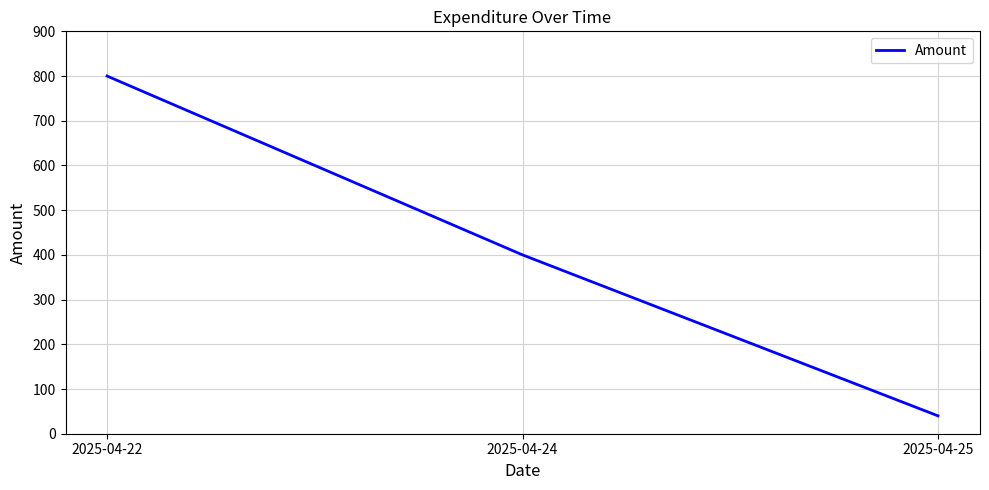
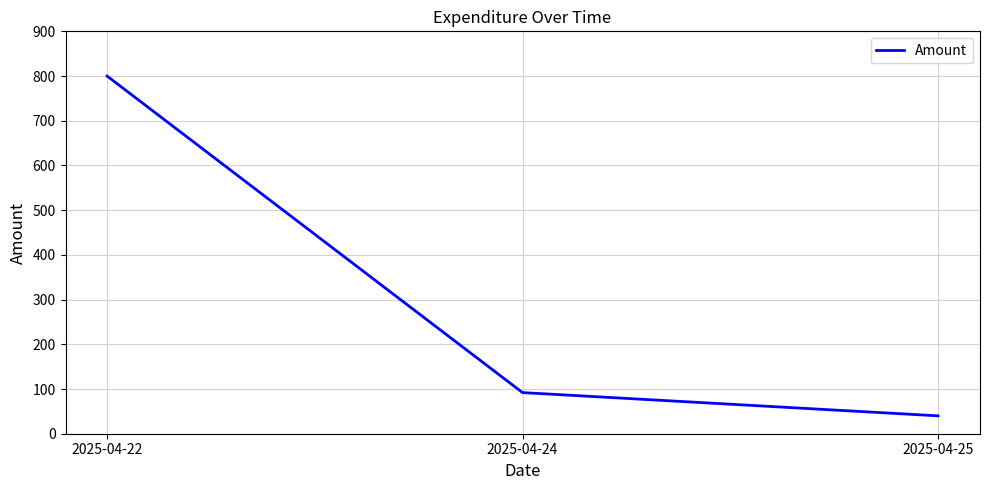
2025-04-24: 400 -> 90
